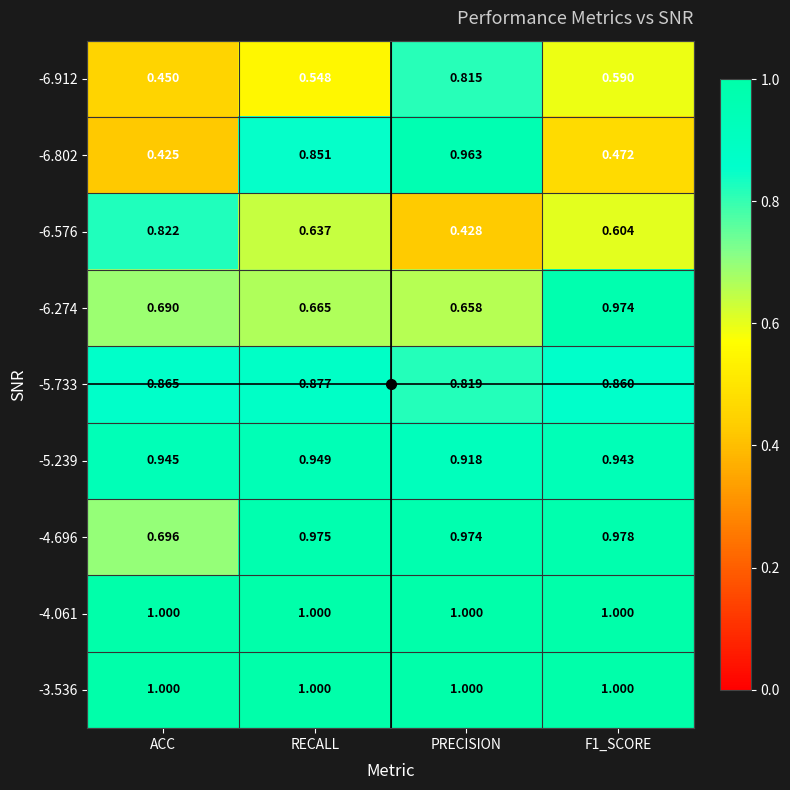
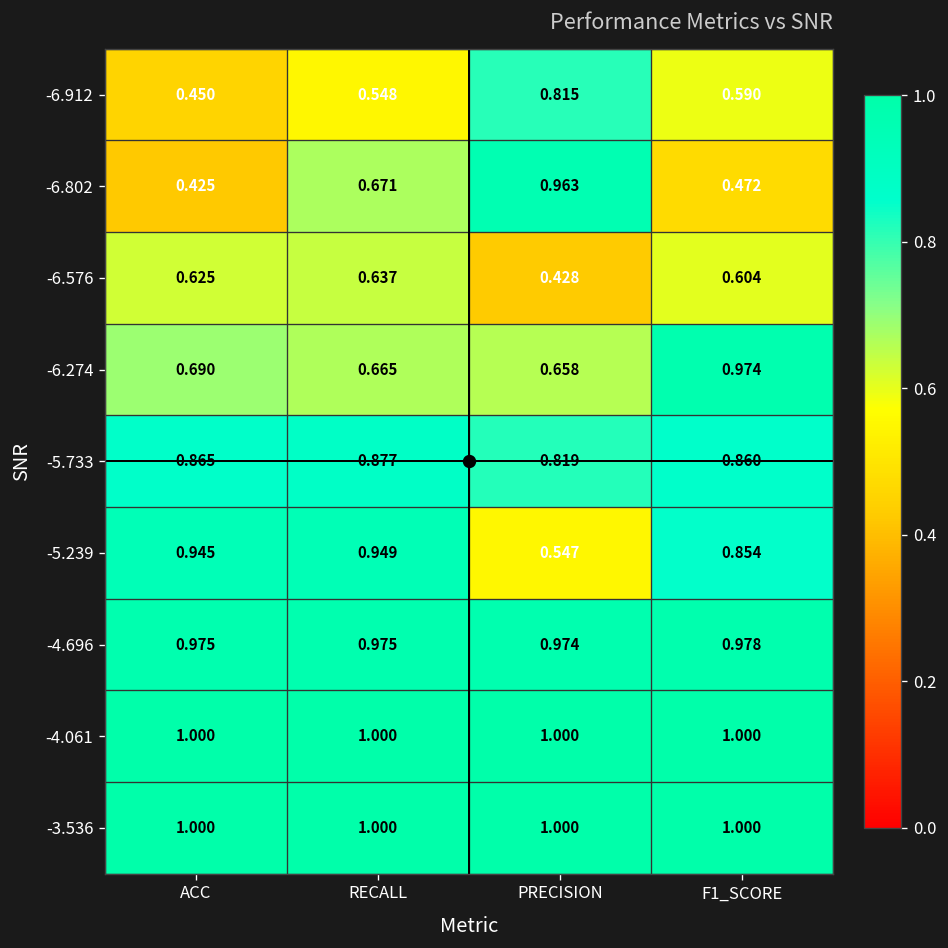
-6.802, RECALL: 0.851 -> 0.671
-6.576, ACC: 0.822 -> 0.625
-5.239, PRECISION: 0.918 -> 0.547
-5.239, F1_SCORE: 0.943 -> 0.854
-4.696, ACC: 0.696 -> 0.975
